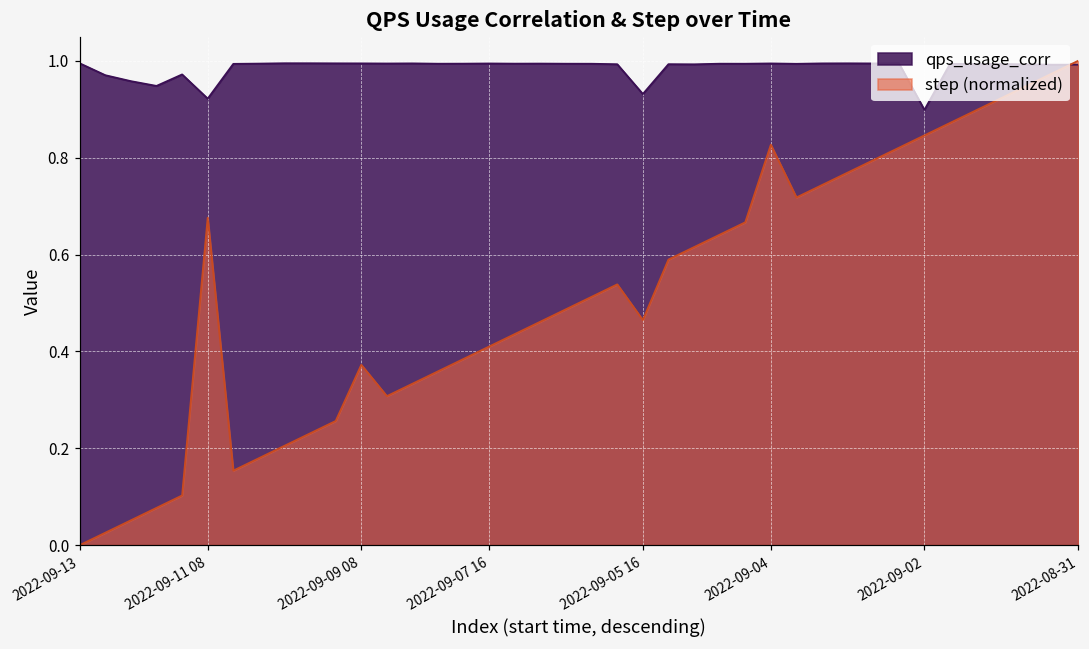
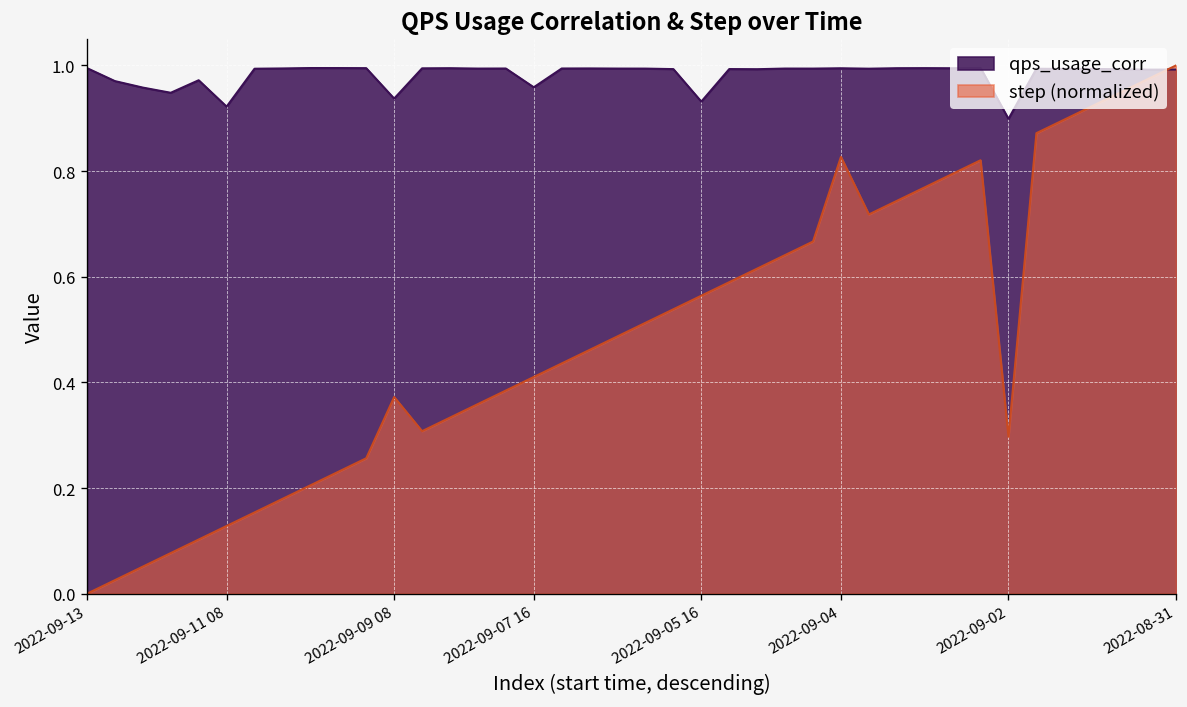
step (normalized), 2022-09-11 08: 0.68 -> 0.13
qps_usage_corr, 2022-09-09 08: 0.99 -> 0.94
qps_usage_corr, 2022-09-07 16: 0.99 -> 0.96
step (normalized), 2022-09-05 16: 0.46 -> 0.56
step (normalized), 2022-09-02: 0.85 -> 0.30
